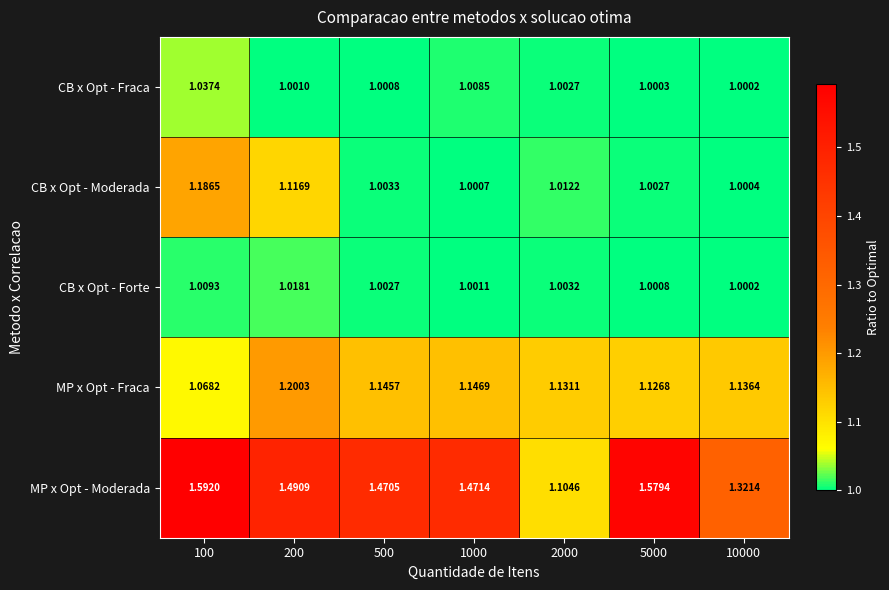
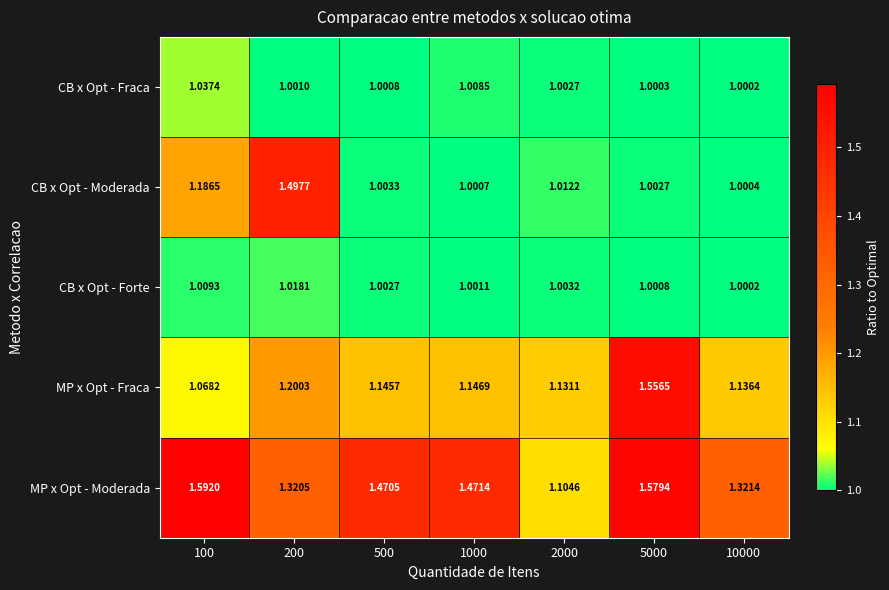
CB x Opt - Moderada, 200: 1.1169 -> 1.4977
MP x Opt - Fraca, 5000: 1.1268 -> 1.5565
MP x Opt - Moderada, 200: 1.4909 -> 1.3205
